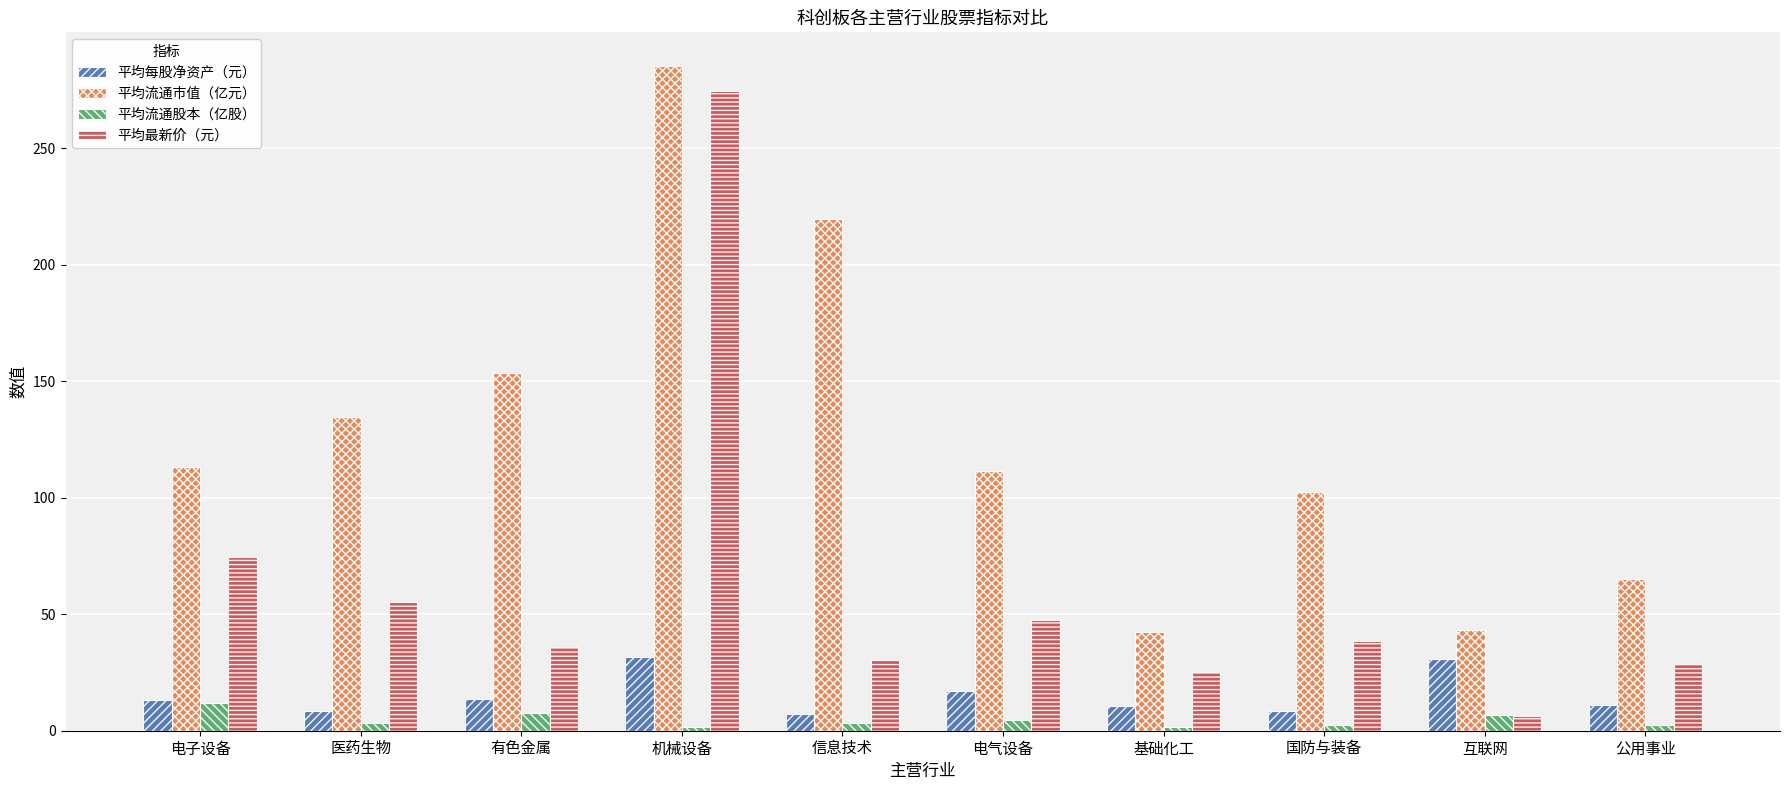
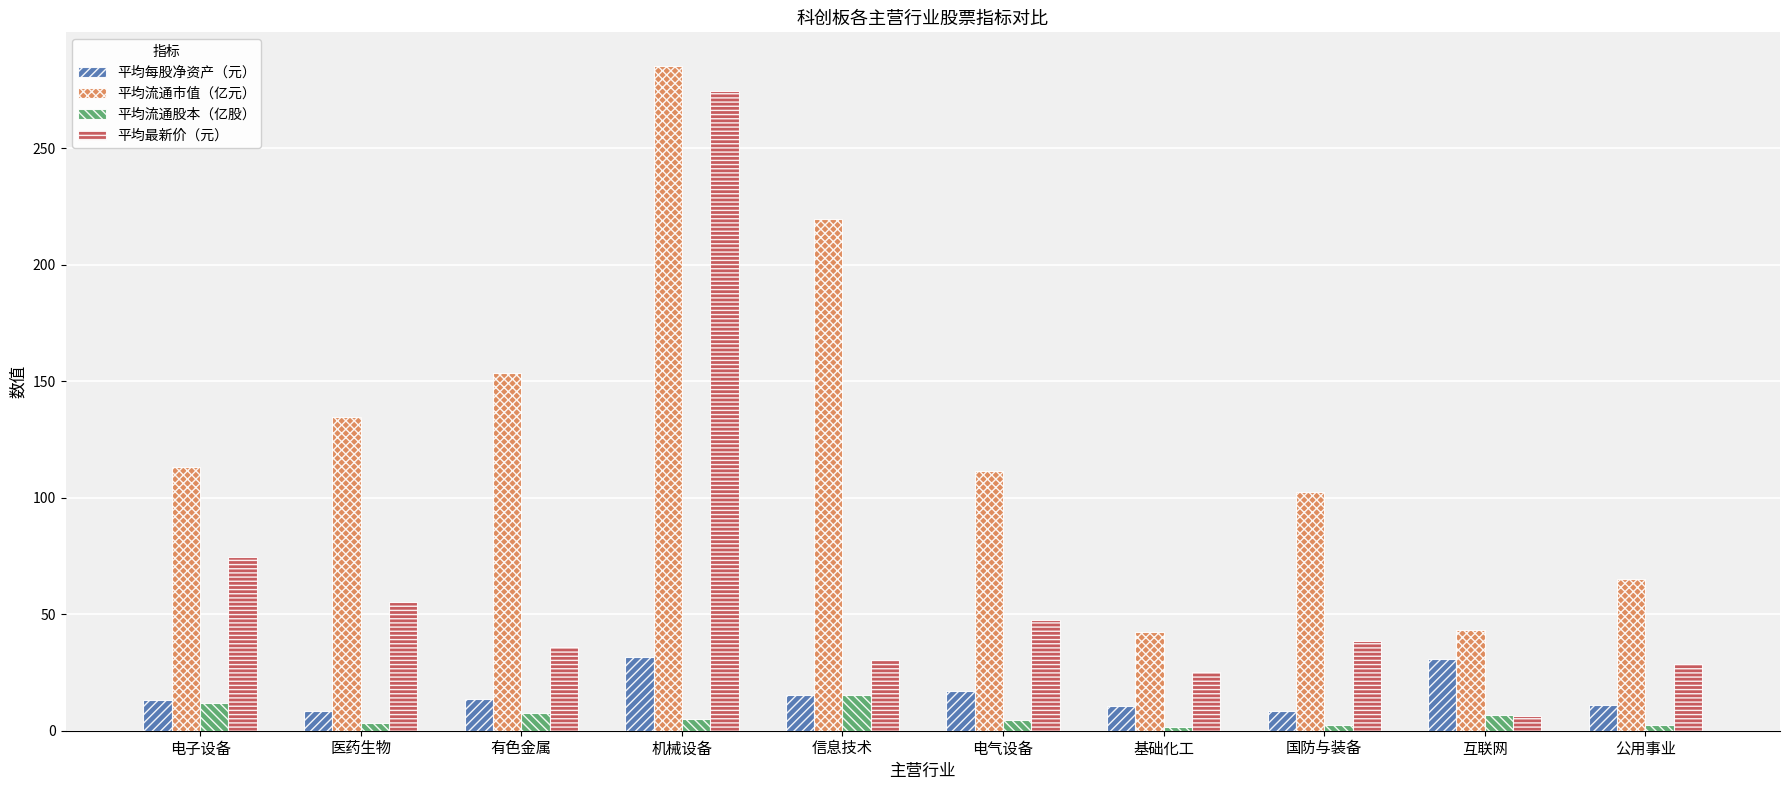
平均流通股本（亿股）, 机械设备: 2 -> 5
平均每股净资产（元）, 信息技术: 7 -> 15
平均流通股本（亿股）, 信息技术: 3 -> 15
